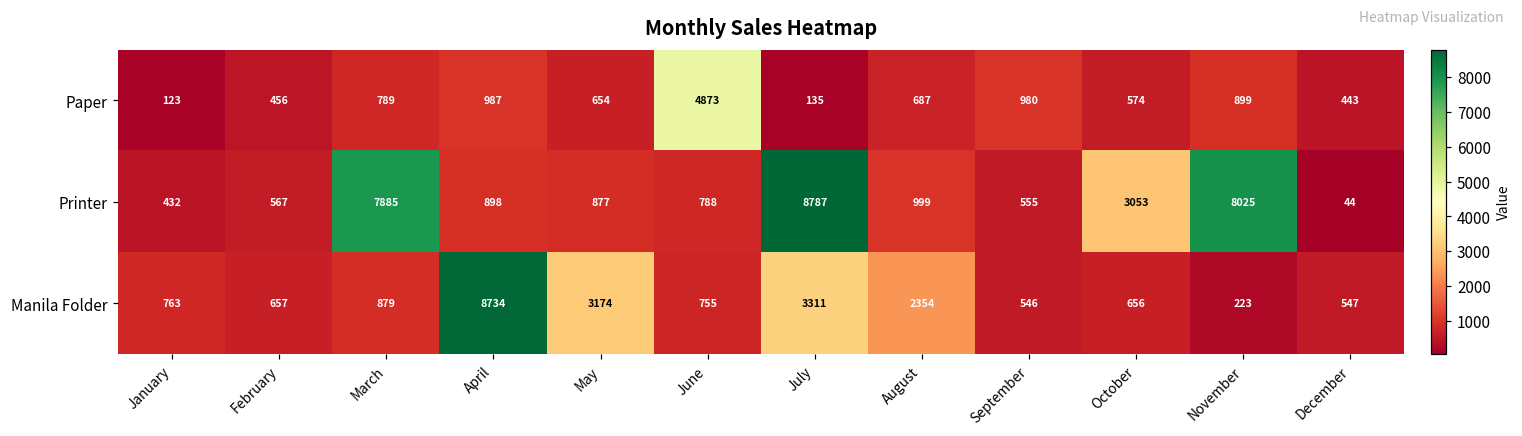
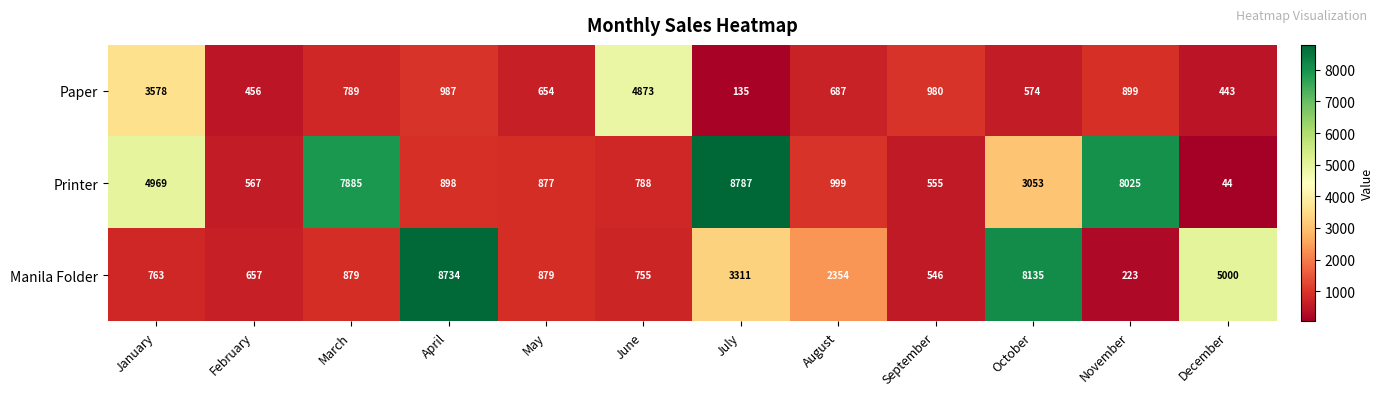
Paper, January: 123 -> 3578
Printer, January: 432 -> 4969
Manila Folder, May: 3174 -> 879
Manila Folder, October: 656 -> 8135
Manila Folder, December: 547 -> 5000
